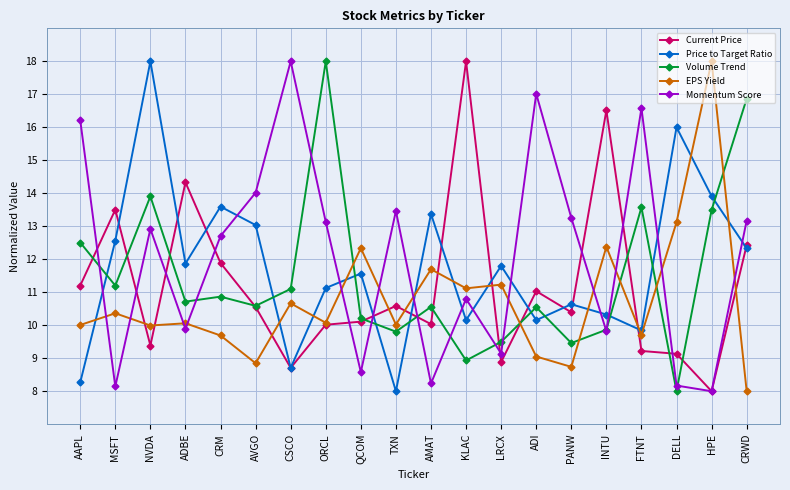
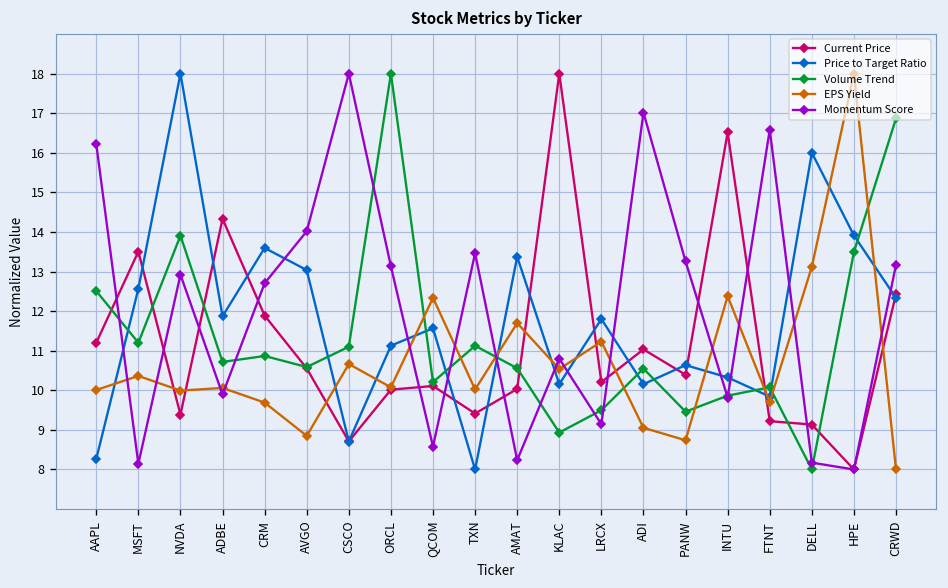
Current Price, TXN: 10.6 -> 9.4
Volume Trend, TXN: 9.8 -> 11.1
EPS Yield, KLAC: 11.1 -> 10.5
Current Price, LRCX: 8.9 -> 10.2
Volume Trend, FTNT: 13.6 -> 10.1
